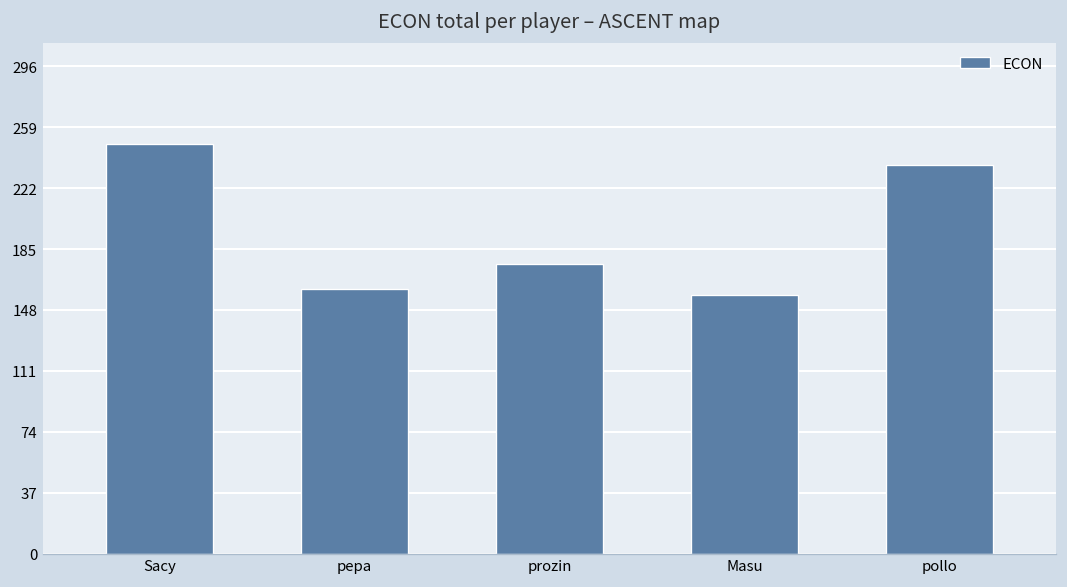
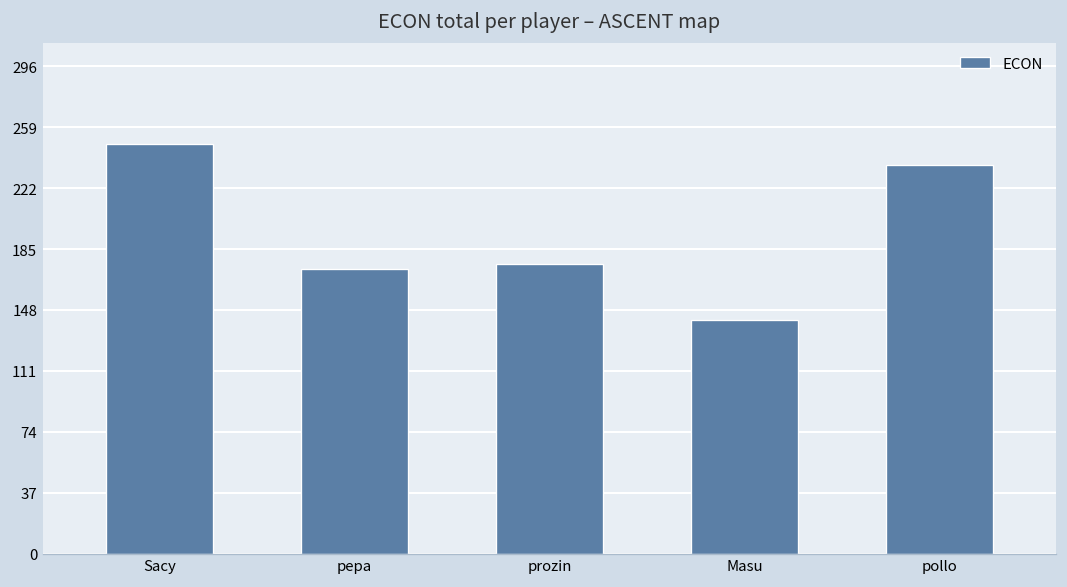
pepa: 161 -> 173
Masu: 157 -> 142
